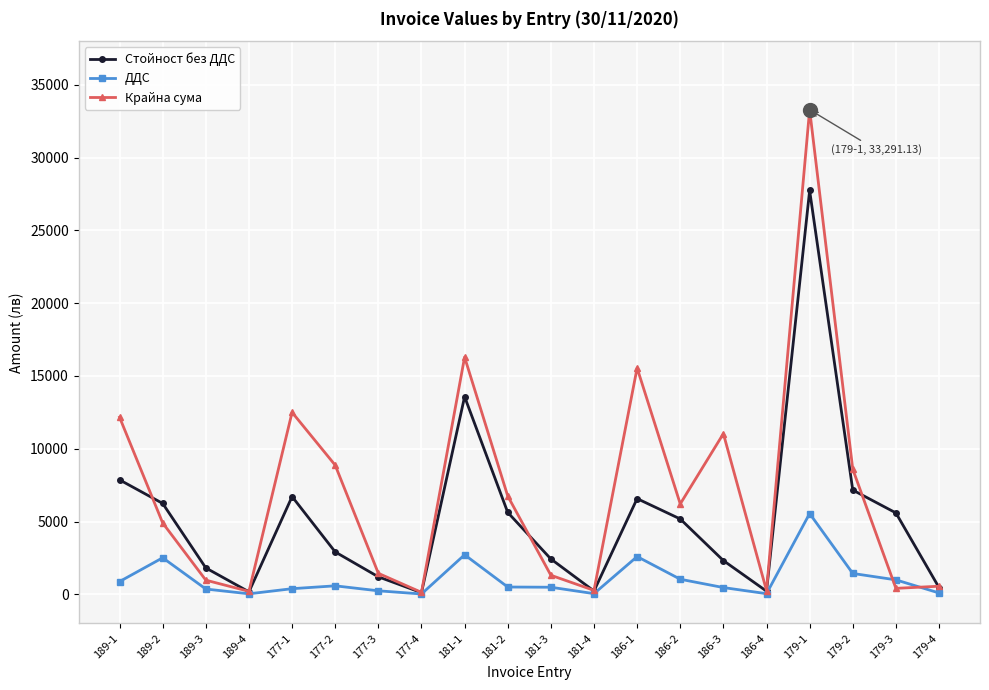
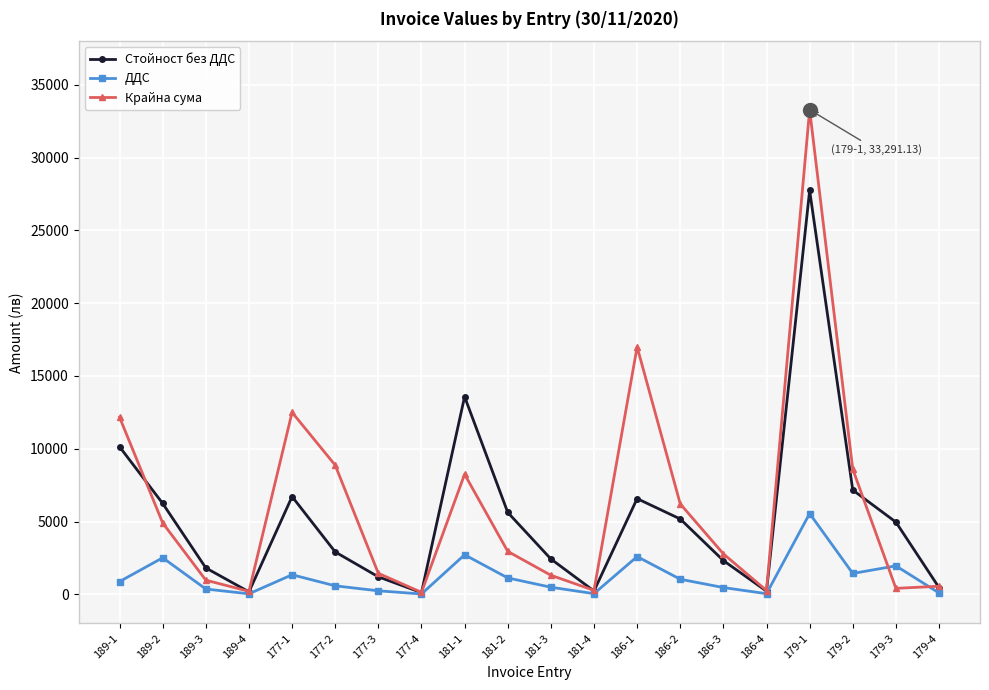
Стойност без ДДС, 189-1: 7900 -> 10100
ДДС, 177-1: 400 -> 1300
Крайна сума, 181-1: 16300 -> 8200
ДДС, 181-2: 500 -> 1100
Крайна сума, 181-2: 6800 -> 2900
Крайна сума, 186-1: 15500 -> 17000
Крайна сума, 186-3: 11000 -> 2800
Стойност без ДДС, 179-3: 5600 -> 5000
ДДС, 179-3: 1000 -> 2000
